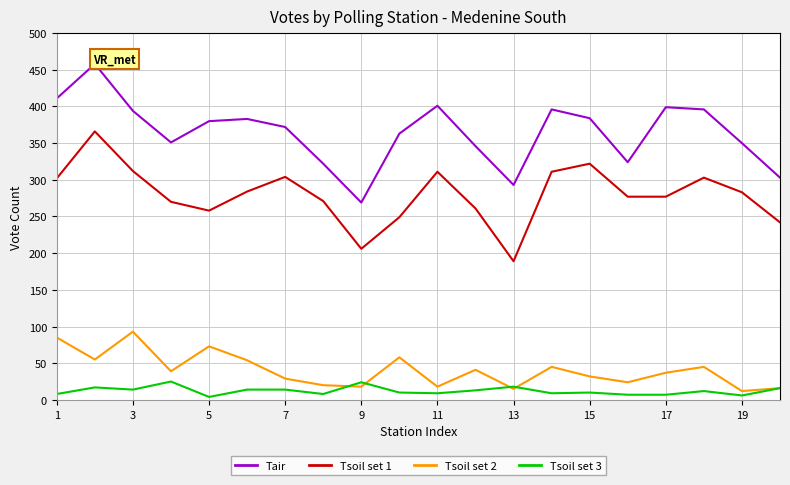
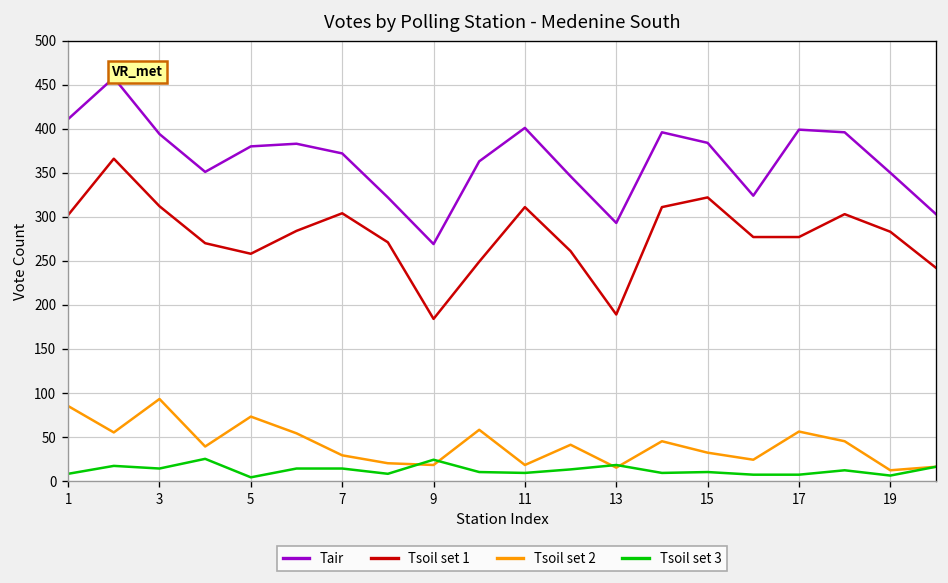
Tsoil set 1, 9: 210 -> 180
Tsoil set 2, 17: 40 -> 60
